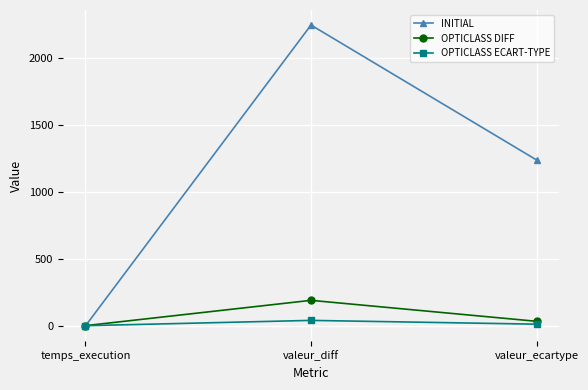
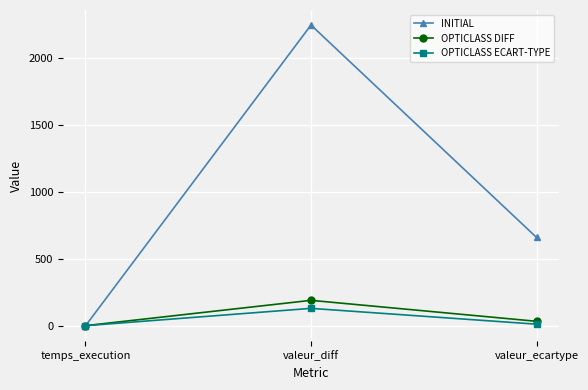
OPTICLASS ECART-TYPE, valeur_diff: 40 -> 130
INITIAL, valeur_ecartype: 1240 -> 660
